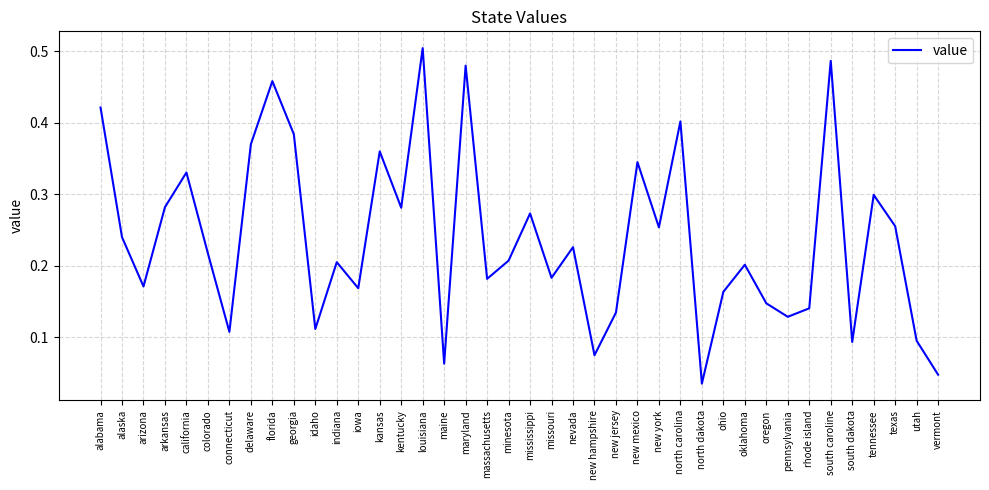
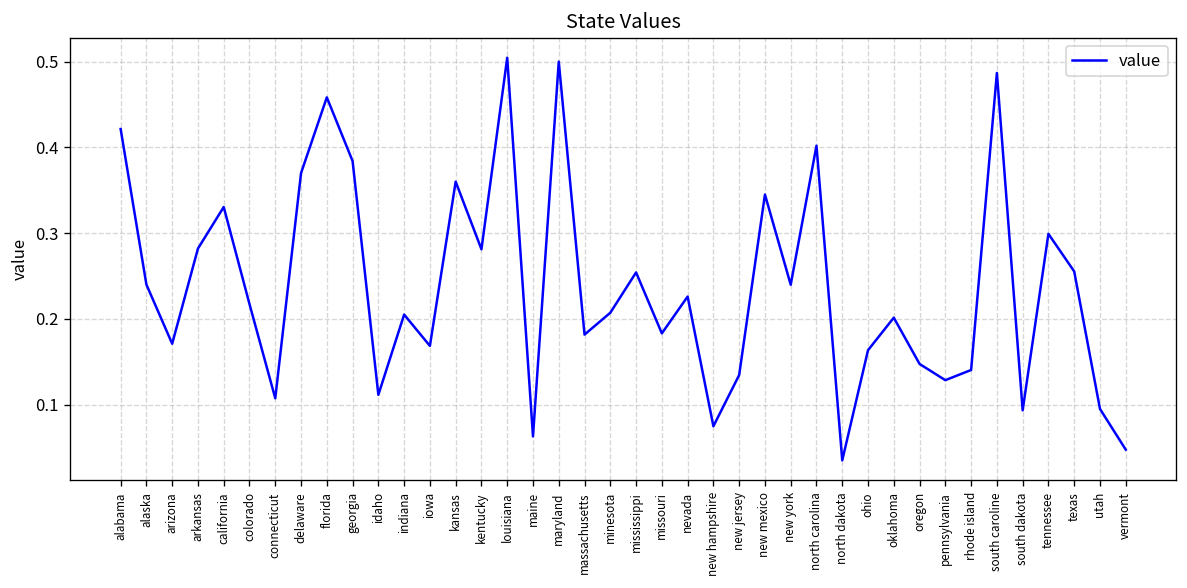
maryland: 0.48 -> 0.50
mississippi: 0.27 -> 0.25
new york: 0.25 -> 0.24
